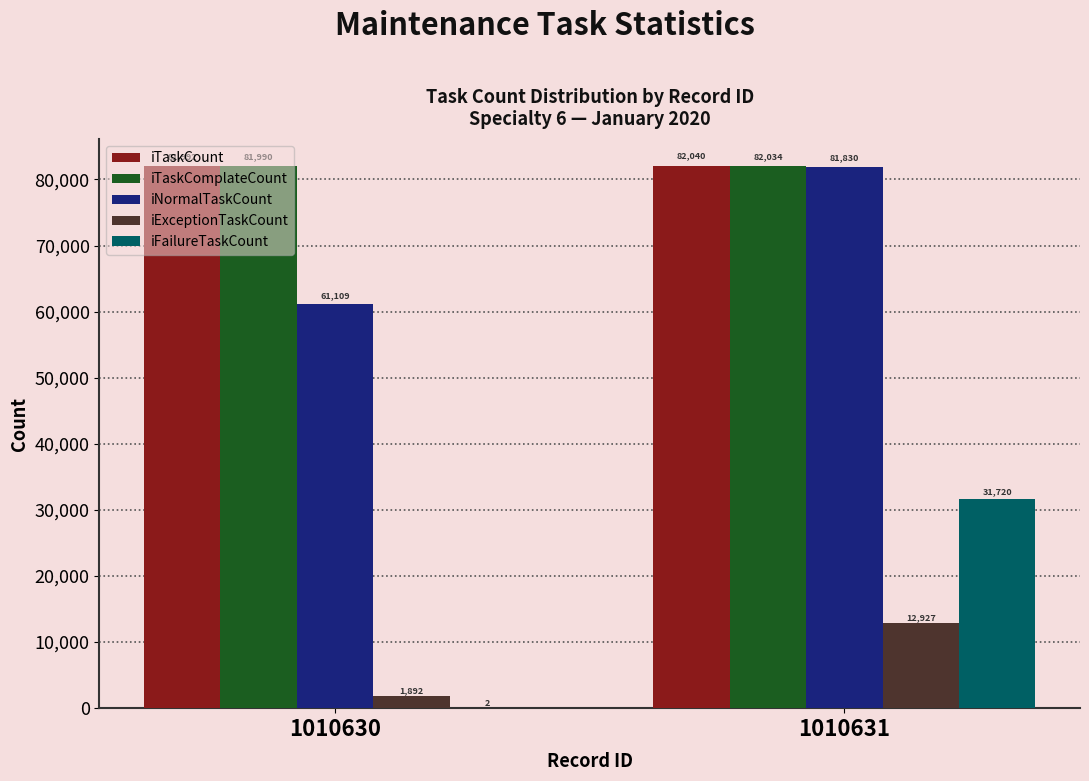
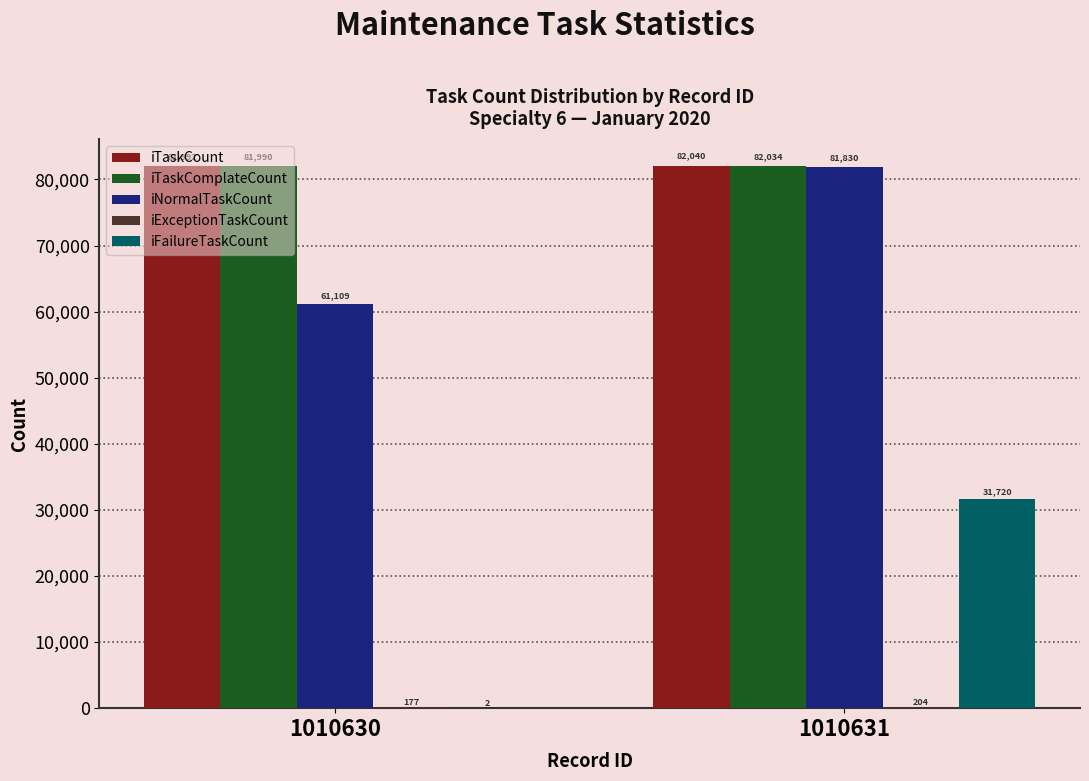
iExceptionTaskCount, 1010630: 1,892 -> 177
iExceptionTaskCount, 1010631: 12,927 -> 204
